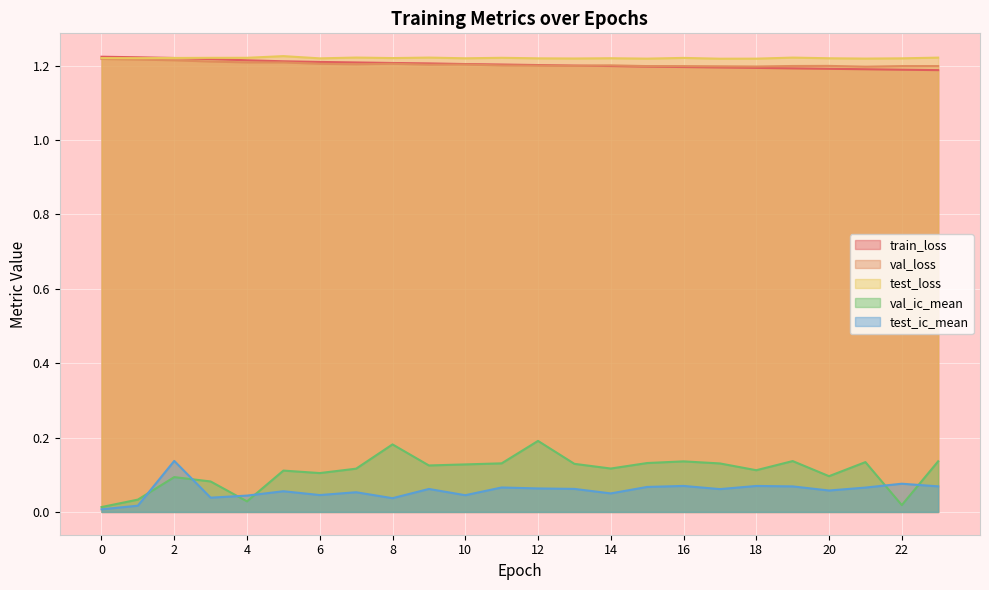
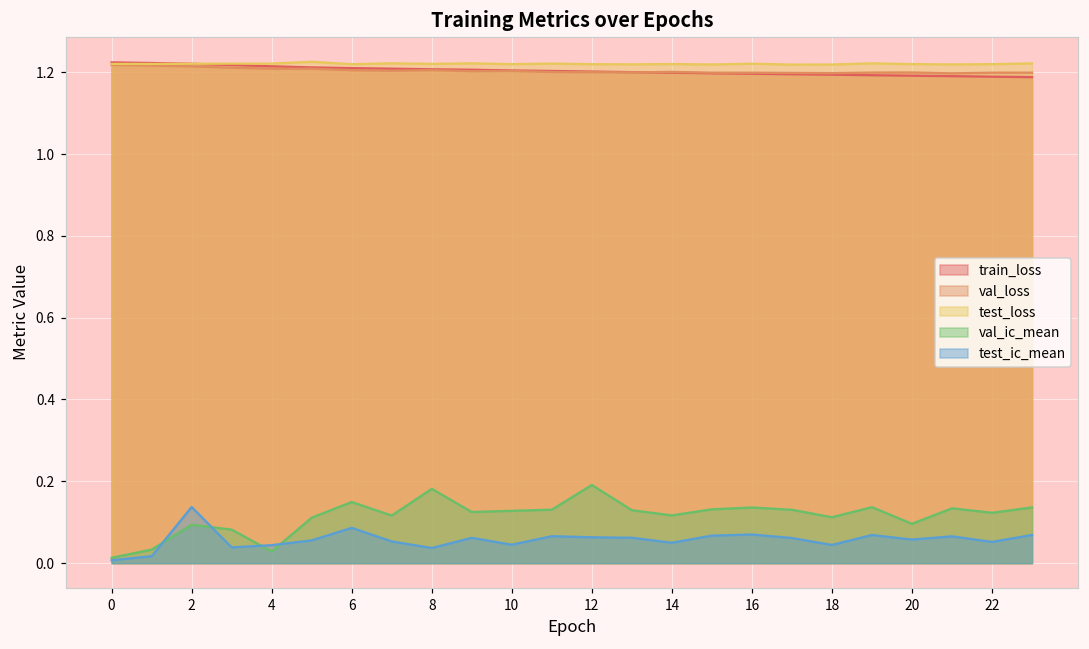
val_ic_mean, 6: 0.10 -> 0.15
test_ic_mean, 6: 0.05 -> 0.09
test_ic_mean, 18: 0.07 -> 0.04
val_ic_mean, 22: 0.02 -> 0.12
test_ic_mean, 22: 0.08 -> 0.05
